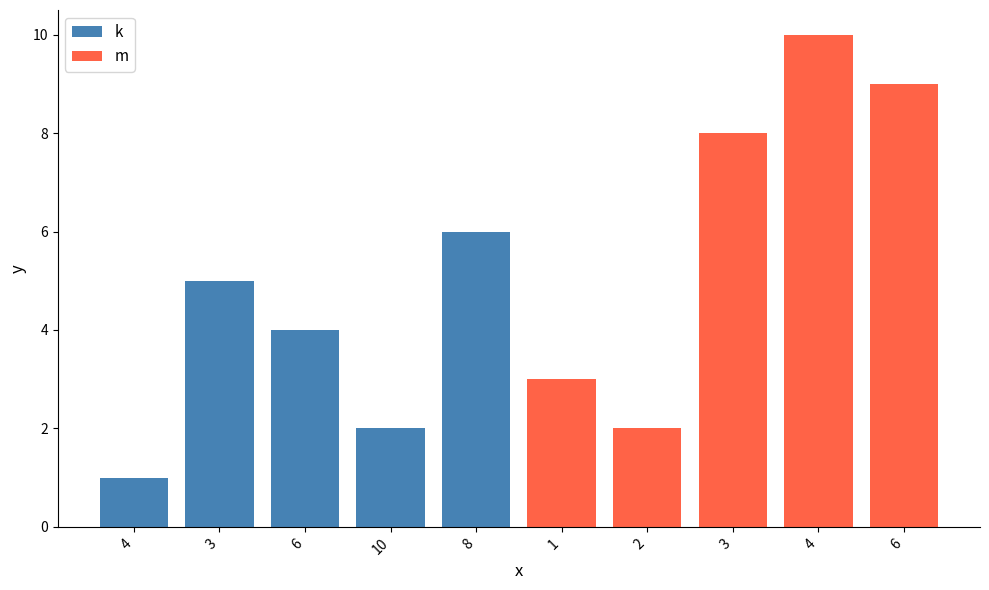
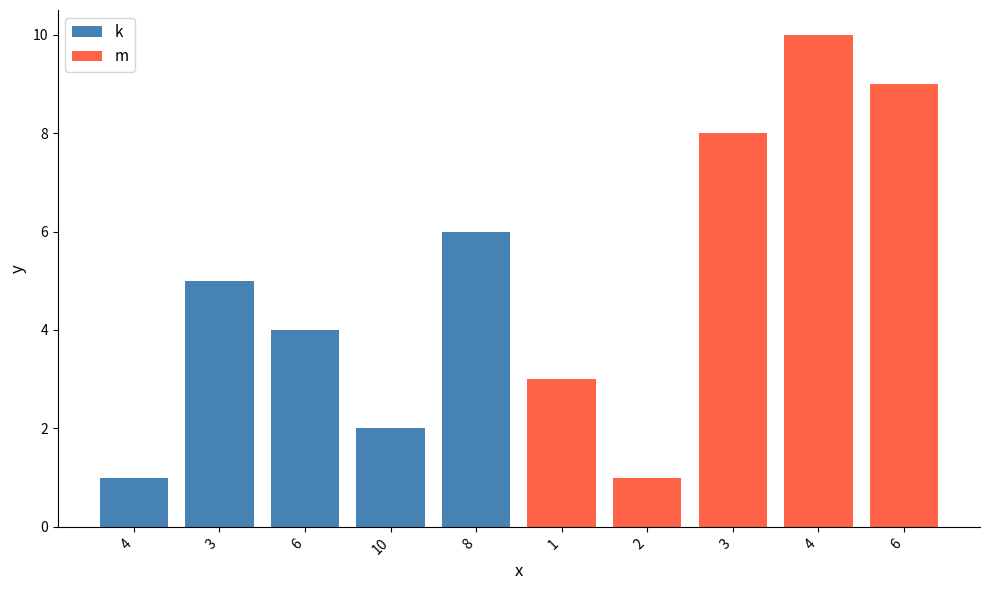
m, 2: 2 -> 1
